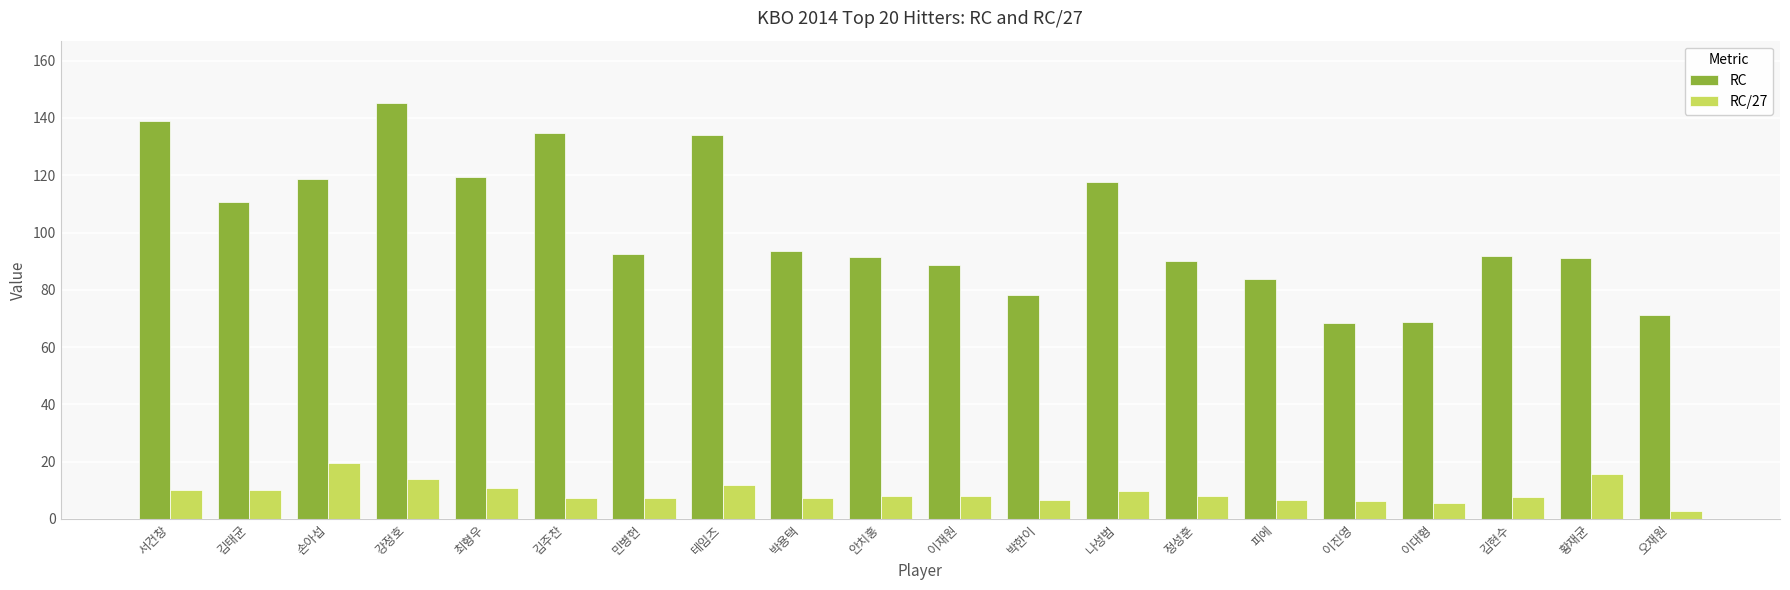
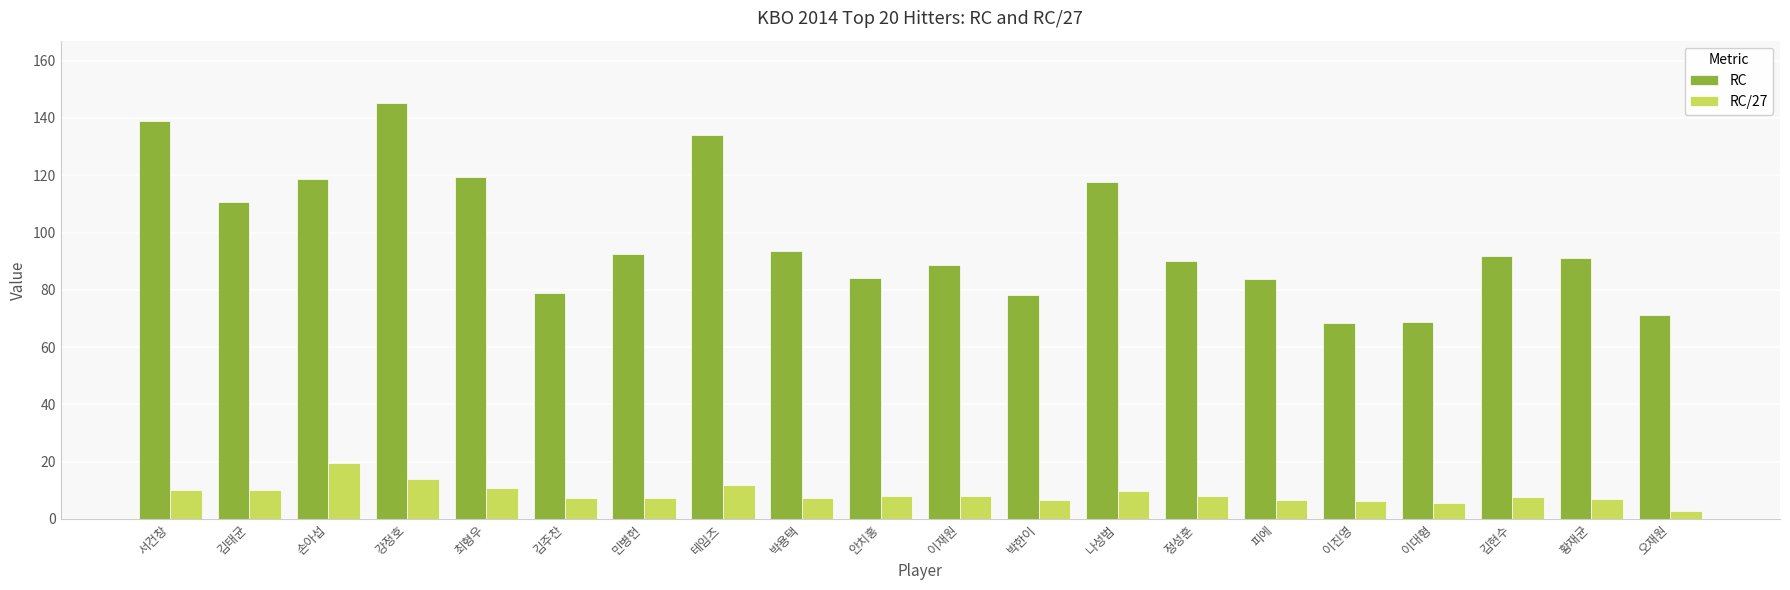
RC, 김주찬: 135 -> 79
RC, 안치홍: 91 -> 84
RC/27, 황재균: 16 -> 7
